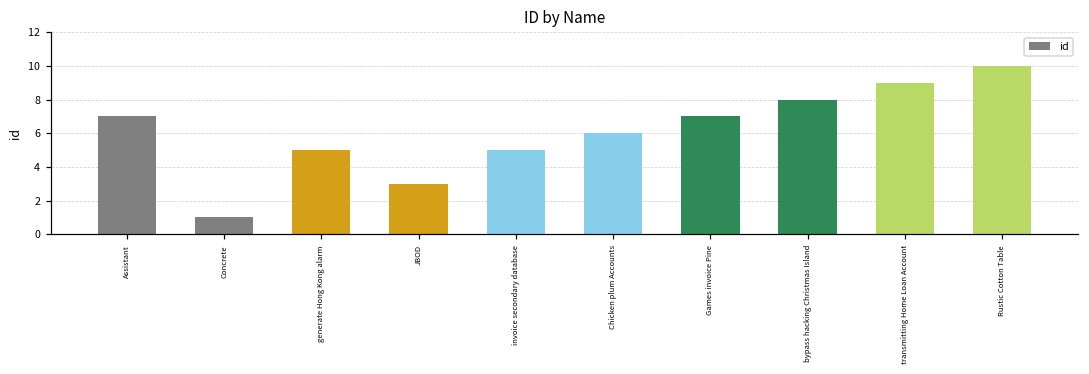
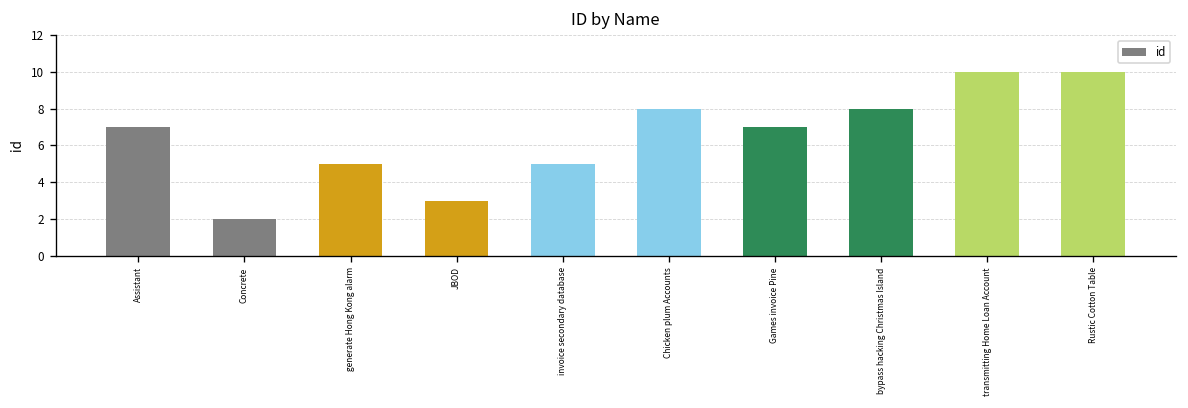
Concrete: 1 -> 2
Chicken plum Accounts: 6 -> 8
transmitting Home Loan Account: 9 -> 10
